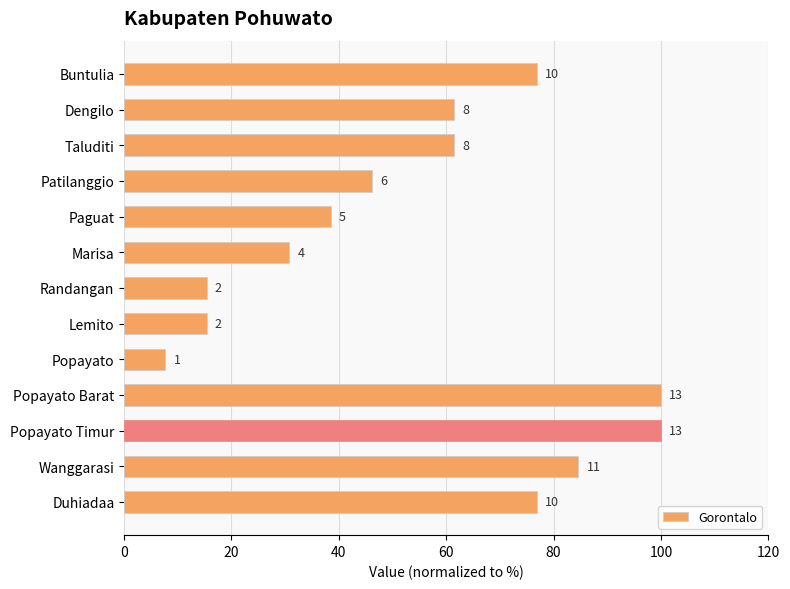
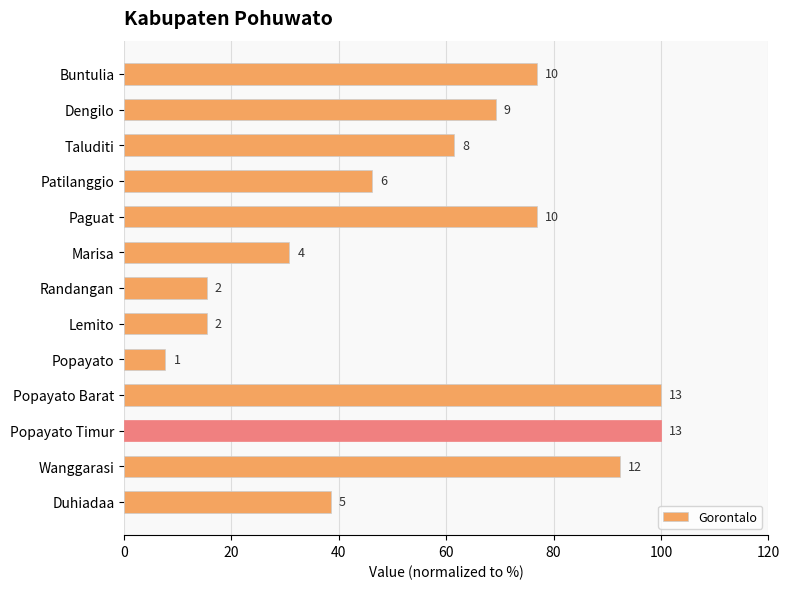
Dengilo: 8 -> 9
Paguat: 5 -> 10
Wanggarasi: 11 -> 12
Duhiadaa: 10 -> 5
